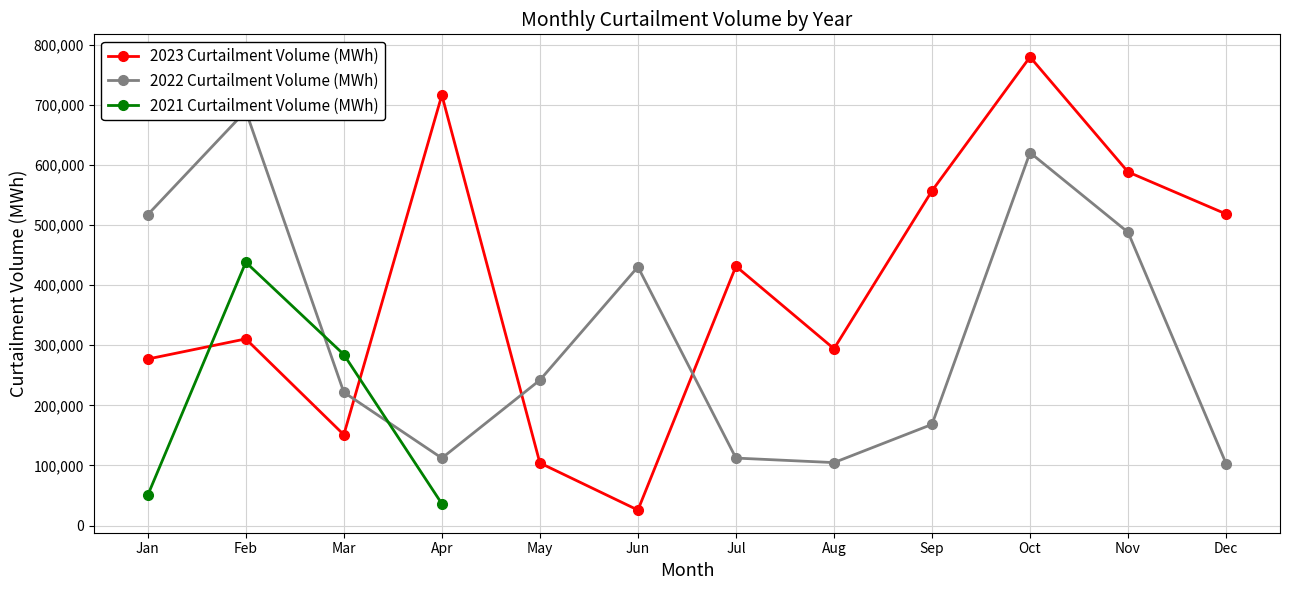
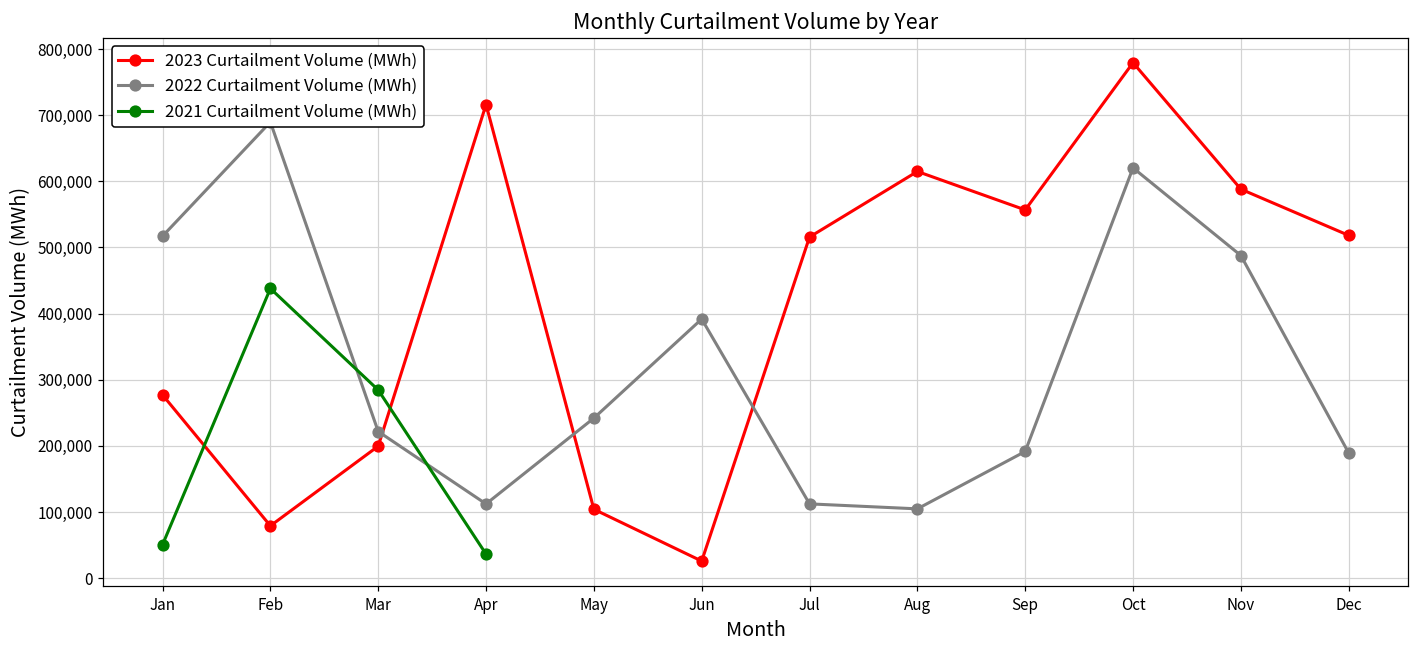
2023 Curtailment Volume (MWh), Feb: 310,000 -> 80,000
2023 Curtailment Volume (MWh), Mar: 150,000 -> 200,000
2022 Curtailment Volume (MWh), Jun: 430,000 -> 390,000
2023 Curtailment Volume (MWh), Jul: 430,000 -> 520,000
2023 Curtailment Volume (MWh), Aug: 290,000 -> 610,000
2022 Curtailment Volume (MWh), Sep: 170,000 -> 190,000
2022 Curtailment Volume (MWh), Dec: 100,000 -> 190,000
